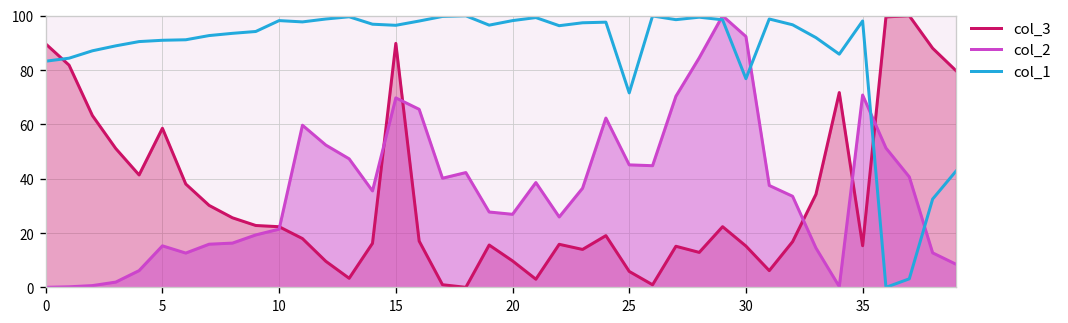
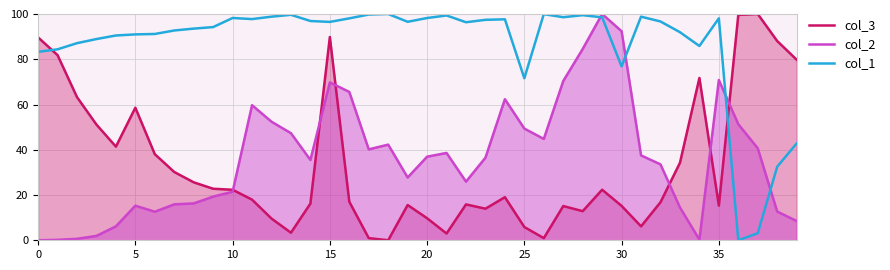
col_2, 20: 27 -> 37
col_2, 25: 45 -> 49
